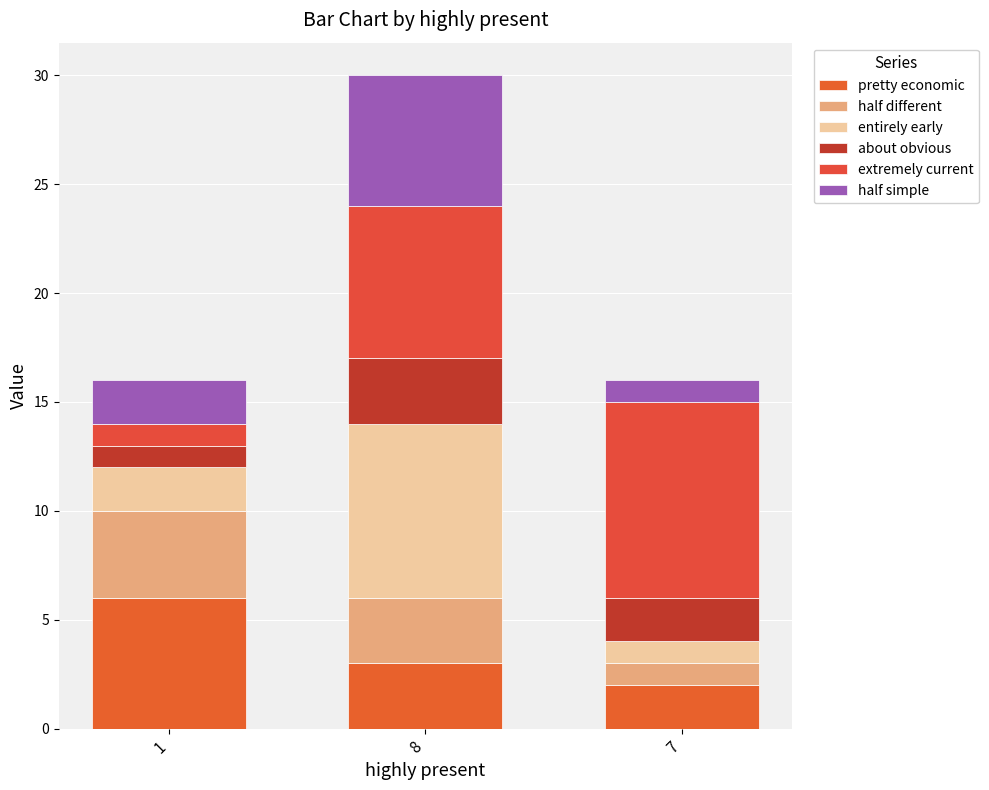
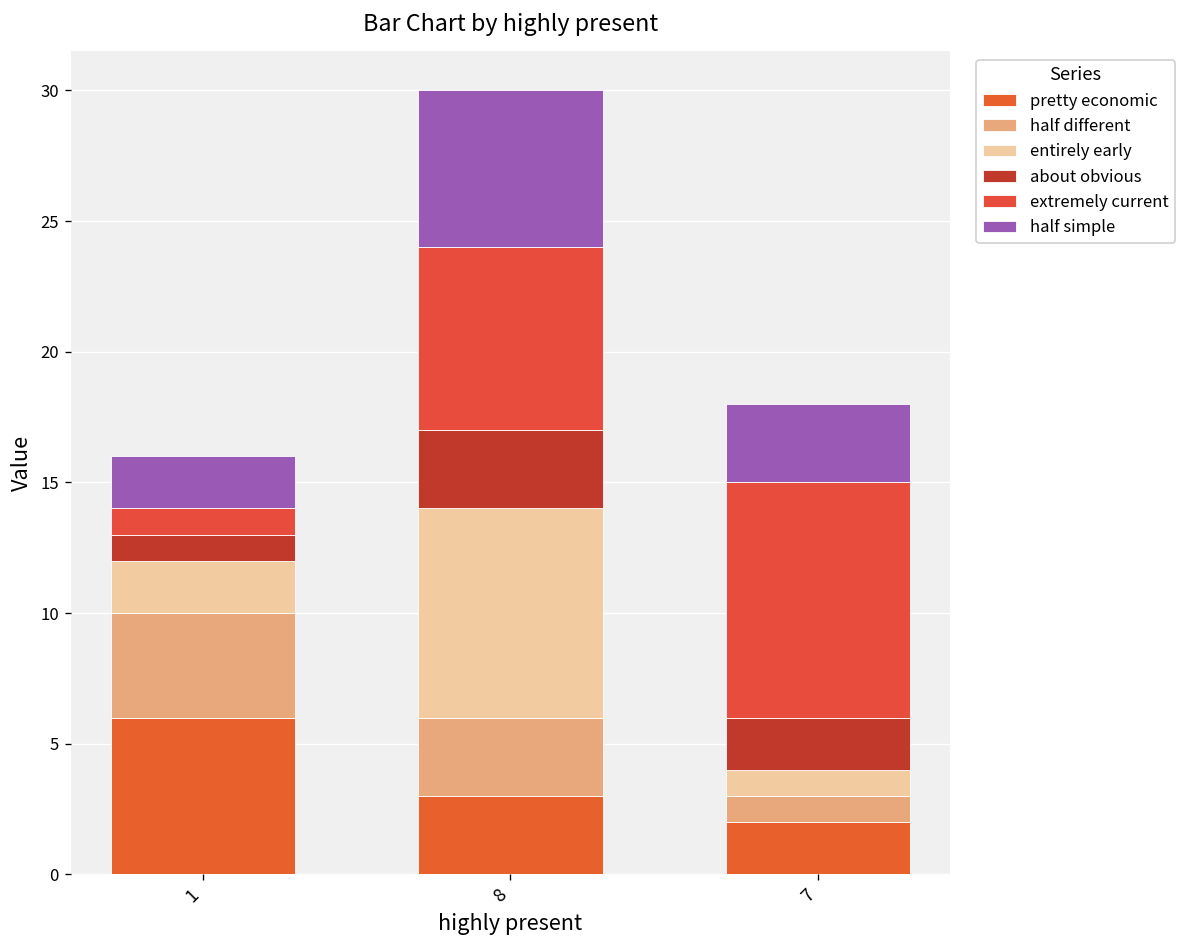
half simple, 7: 1 -> 3
